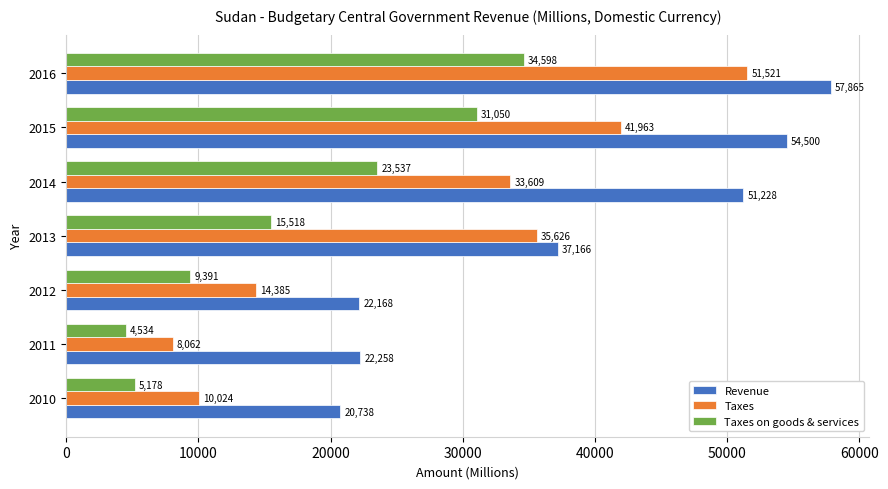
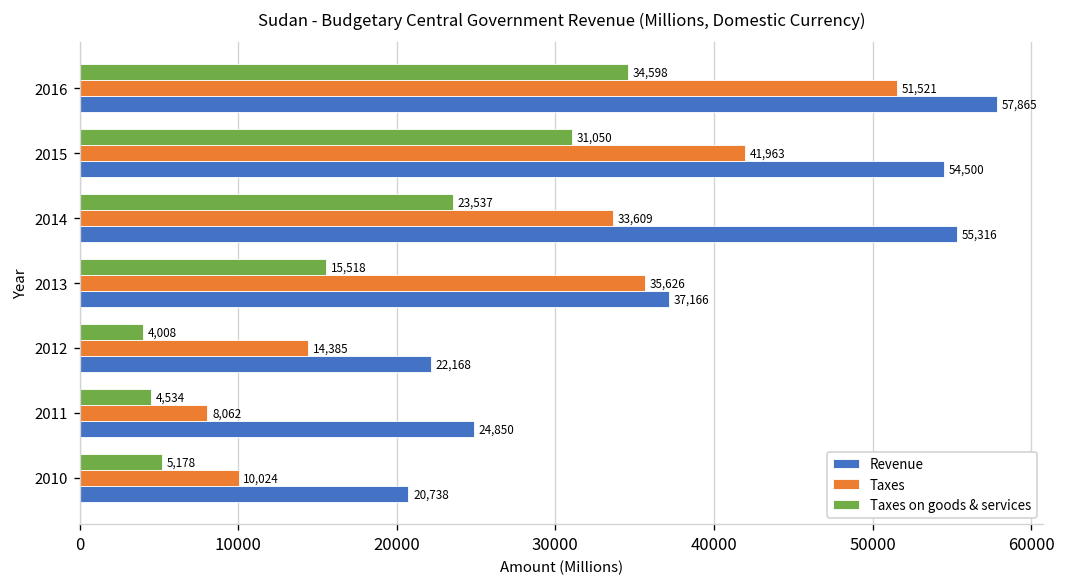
Revenue, 2014: 51,228 -> 55,316
Taxes on goods & services, 2012: 9,391 -> 4,008
Revenue, 2011: 22,258 -> 24,850
